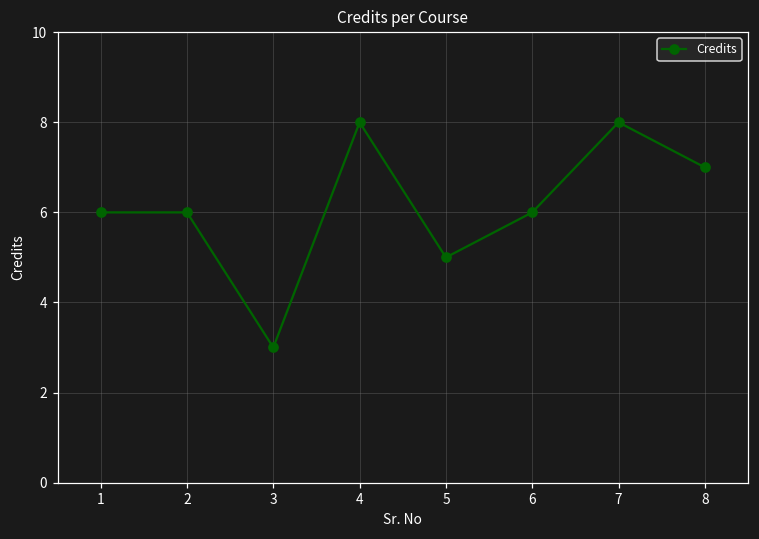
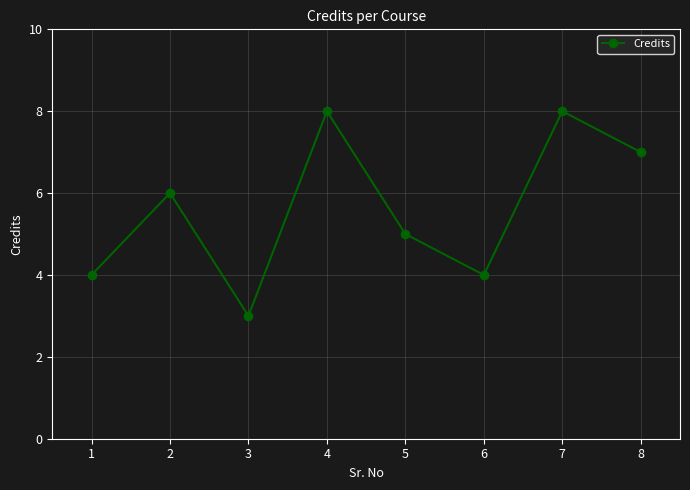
1: 6 -> 4
6: 6 -> 4
